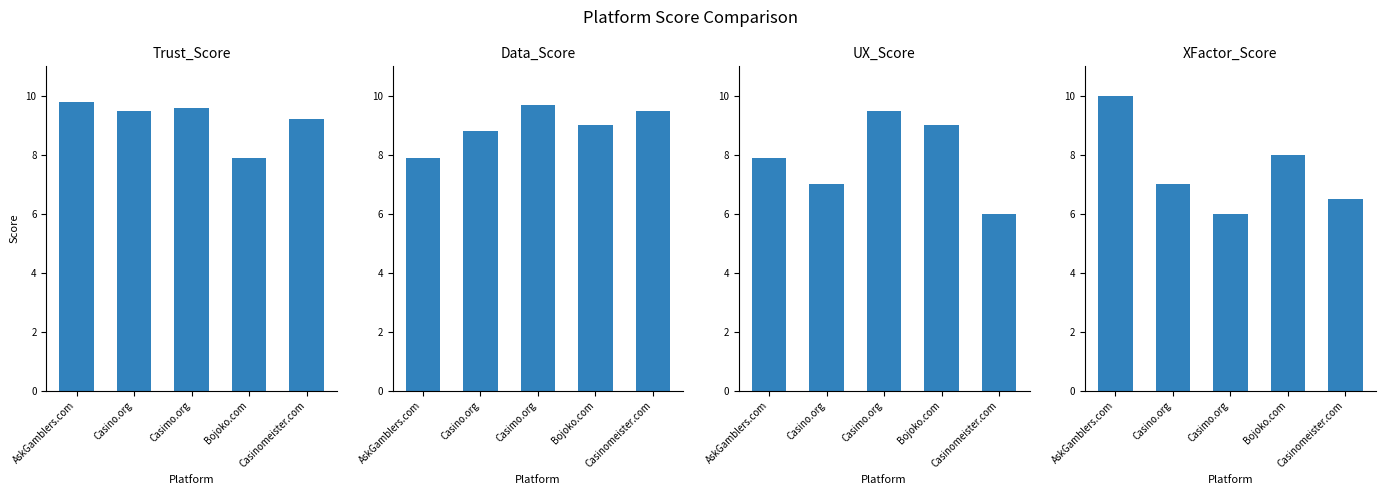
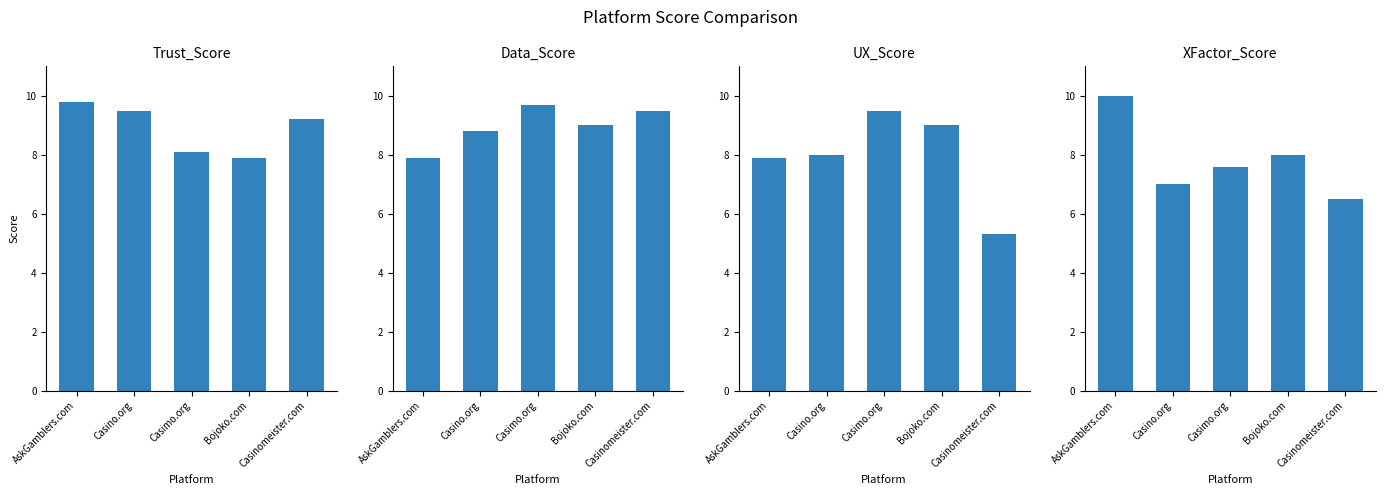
Trust_Score, Casimo.org: 9.6 -> 8.1
UX_Score, Casino.org: 7 -> 8
UX_Score, Casinomeister.com: 6.0 -> 5.3
XFactor_Score, Casimo.org: 6.0 -> 7.6
